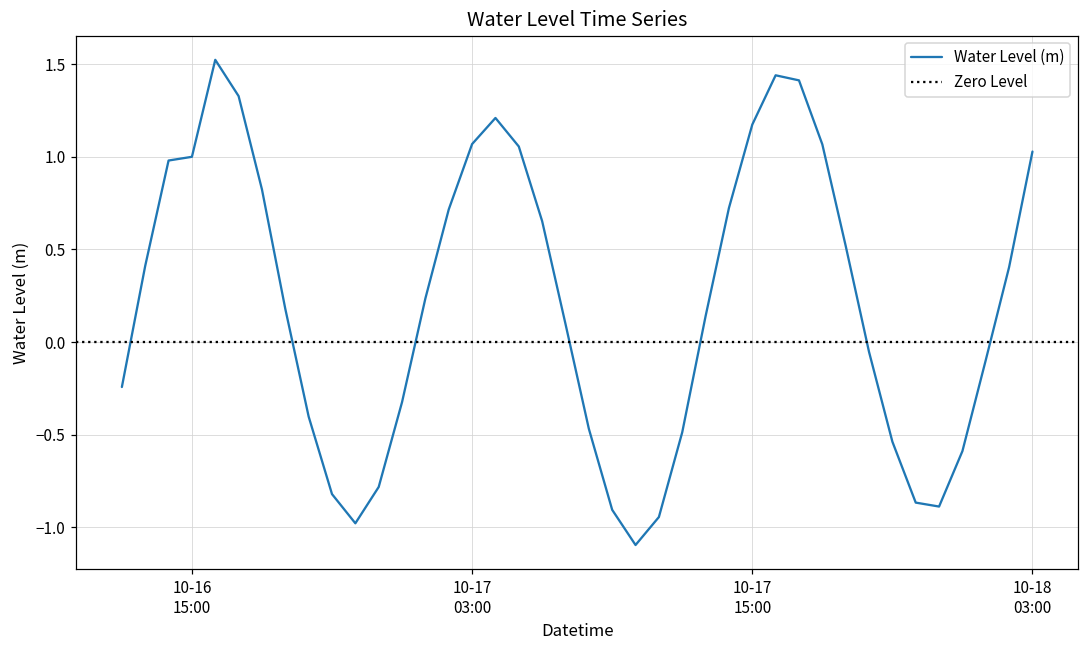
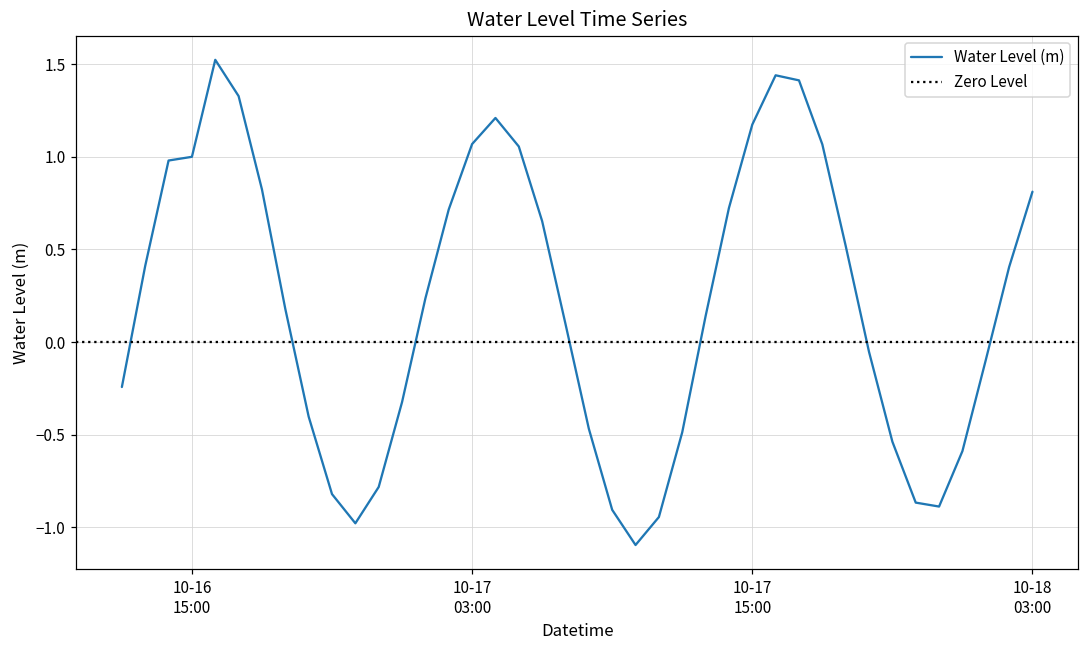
10-18 03:00: 1.03 -> 0.81
